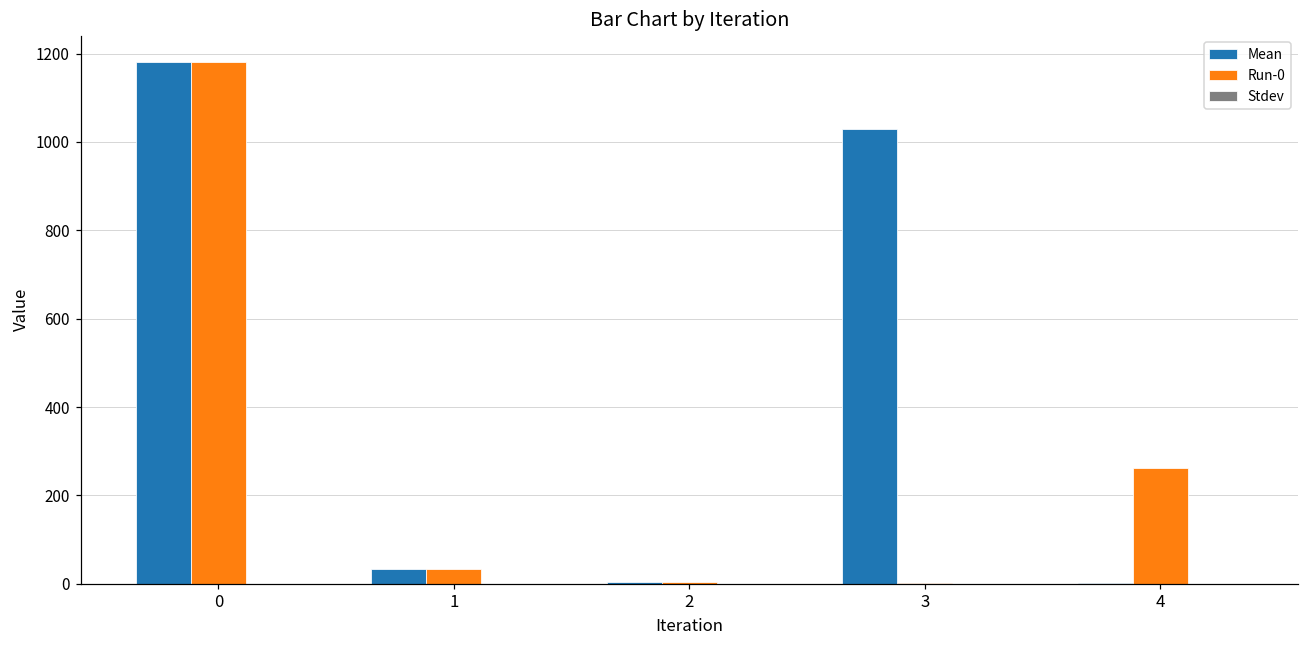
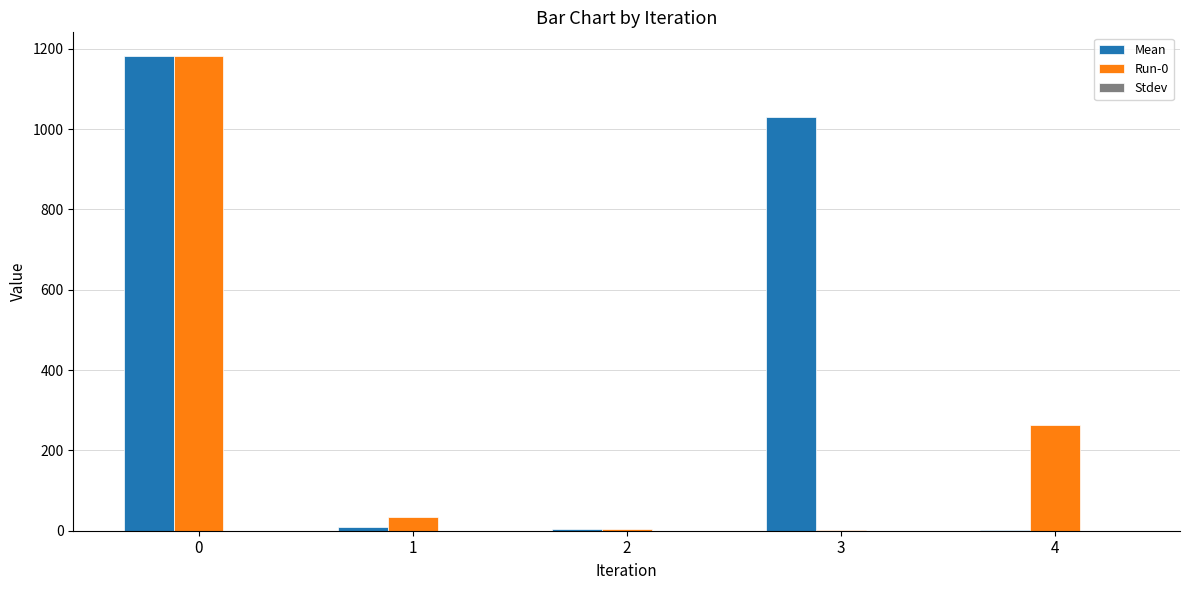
Mean, 1: 30 -> 10
